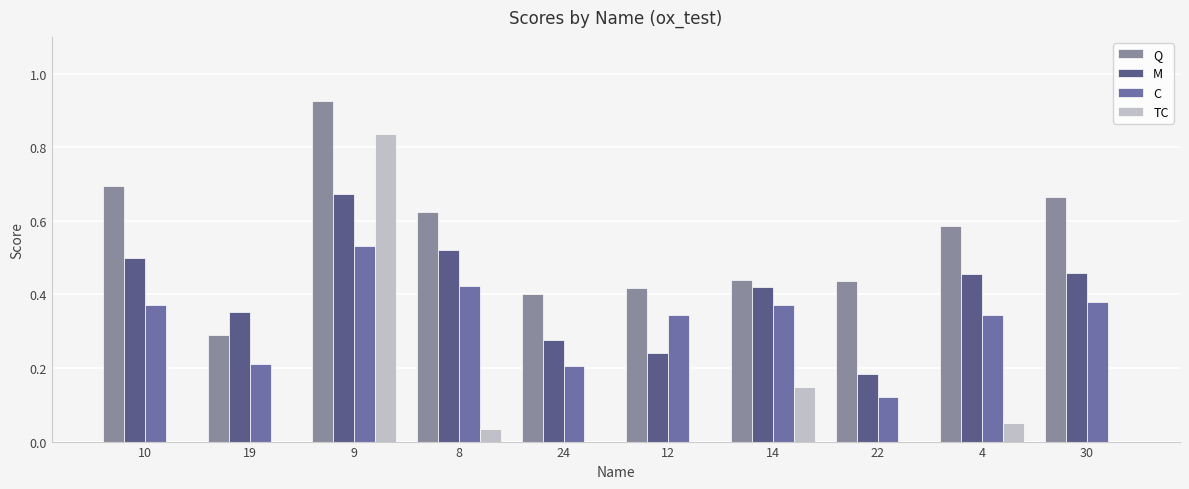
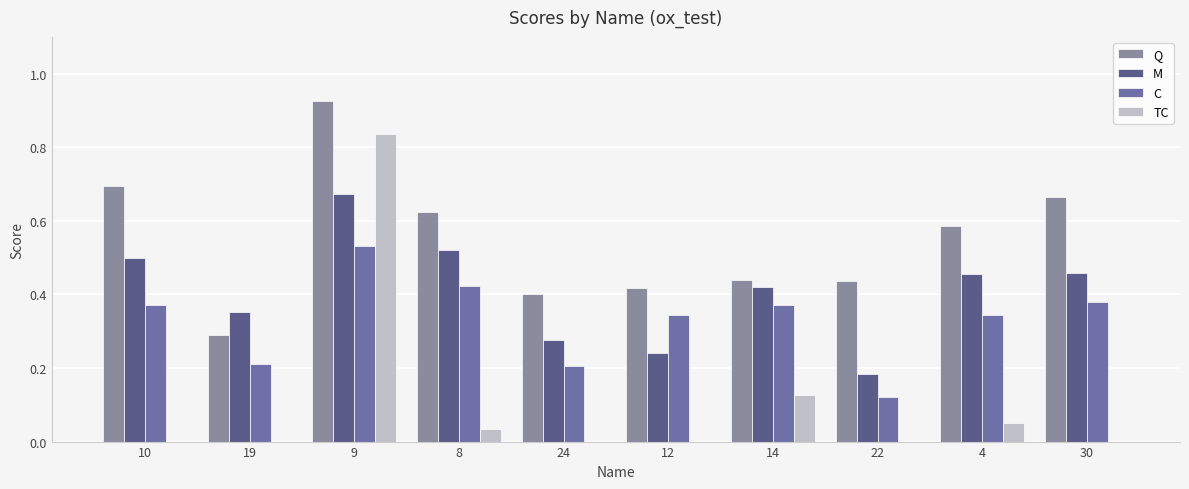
TC, 14: 0.15 -> 0.13
